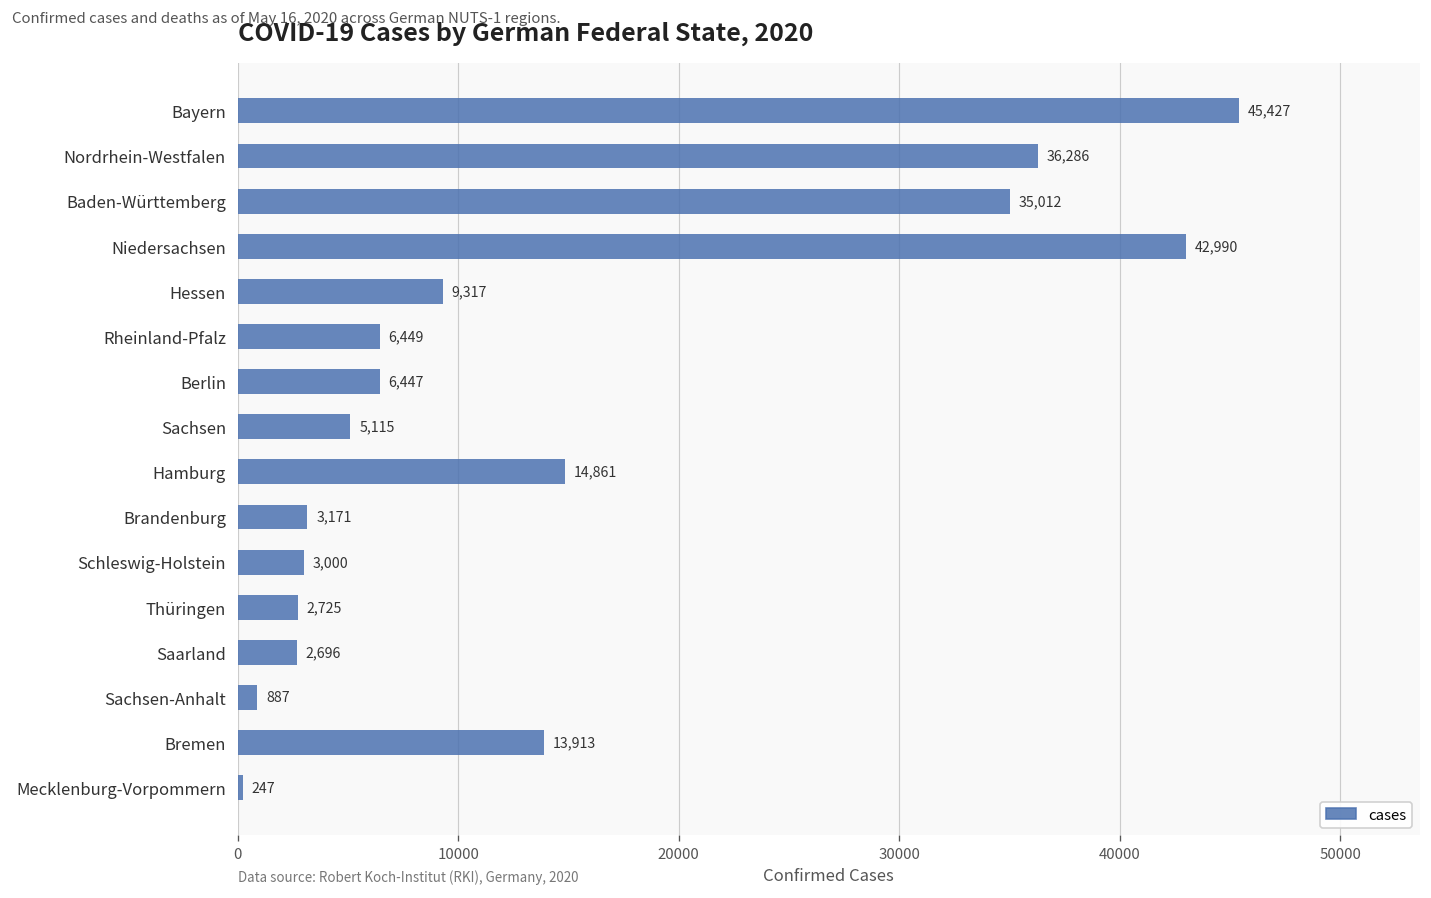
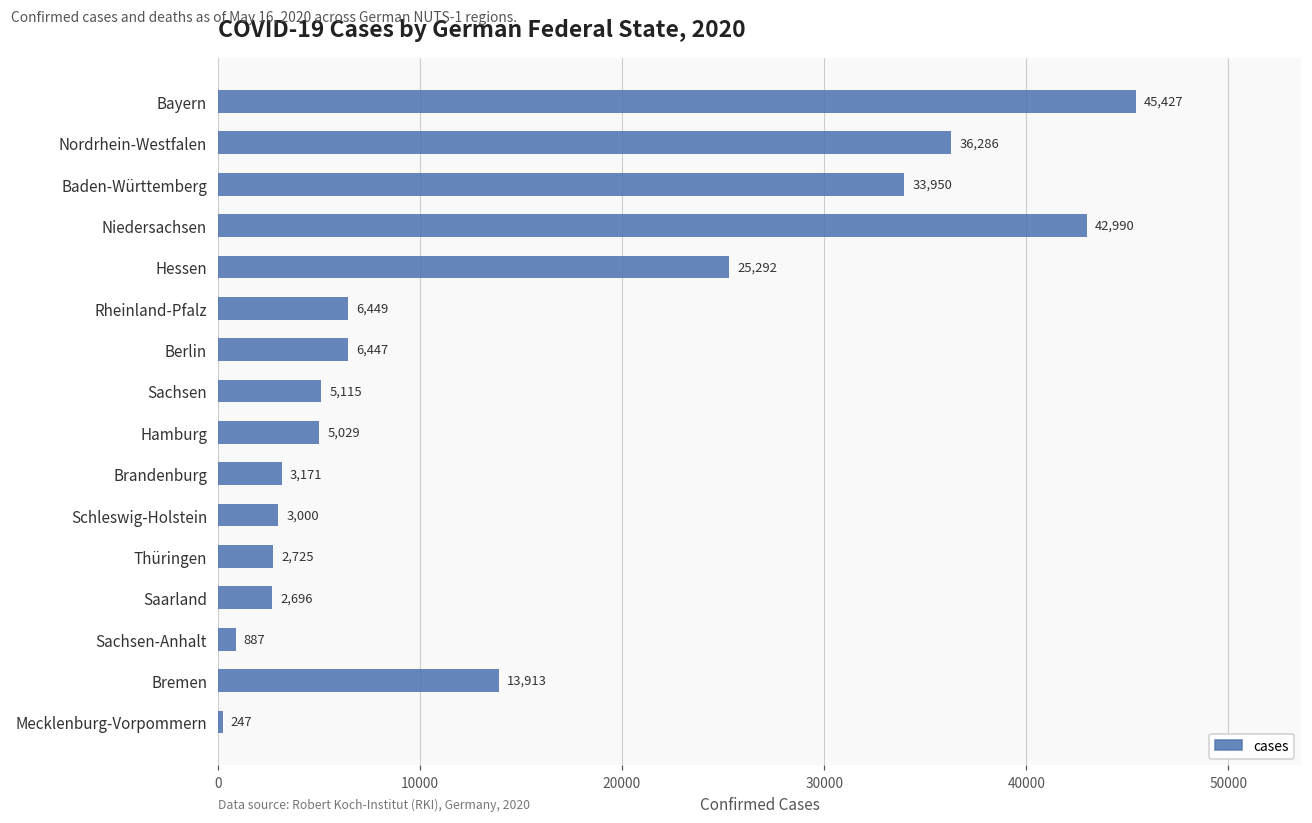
Baden-Württemberg: 35,012 -> 33,950
Hessen: 9,317 -> 25,292
Hamburg: 14,861 -> 5,029
